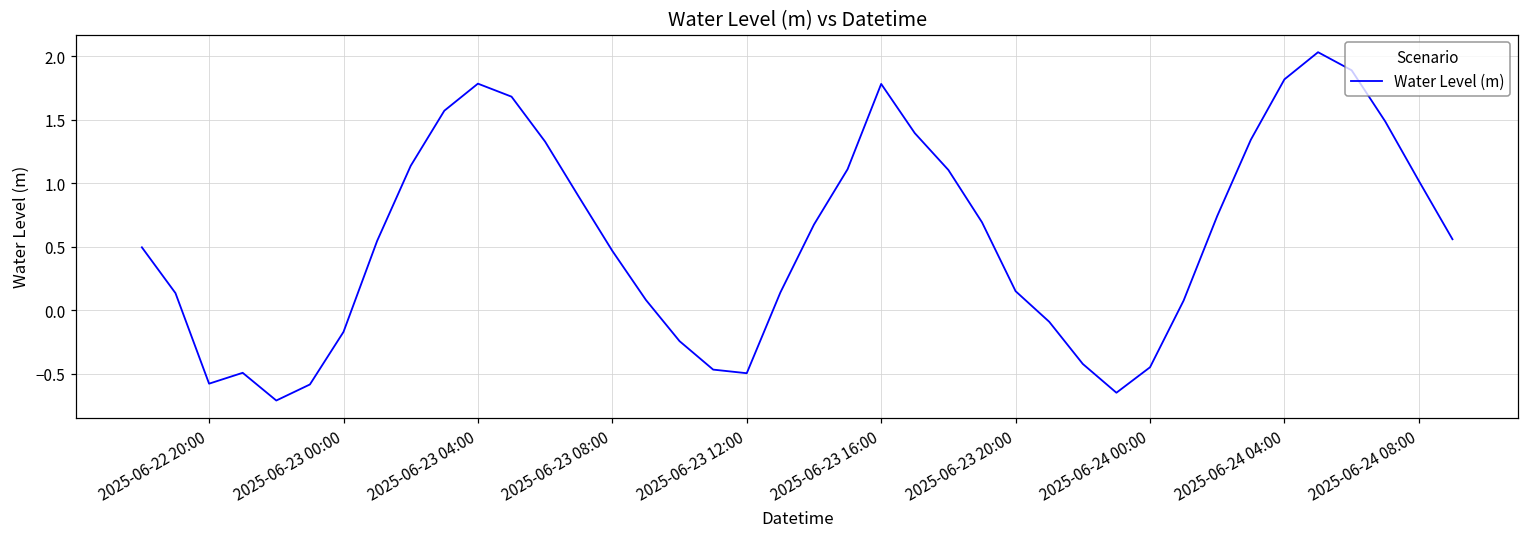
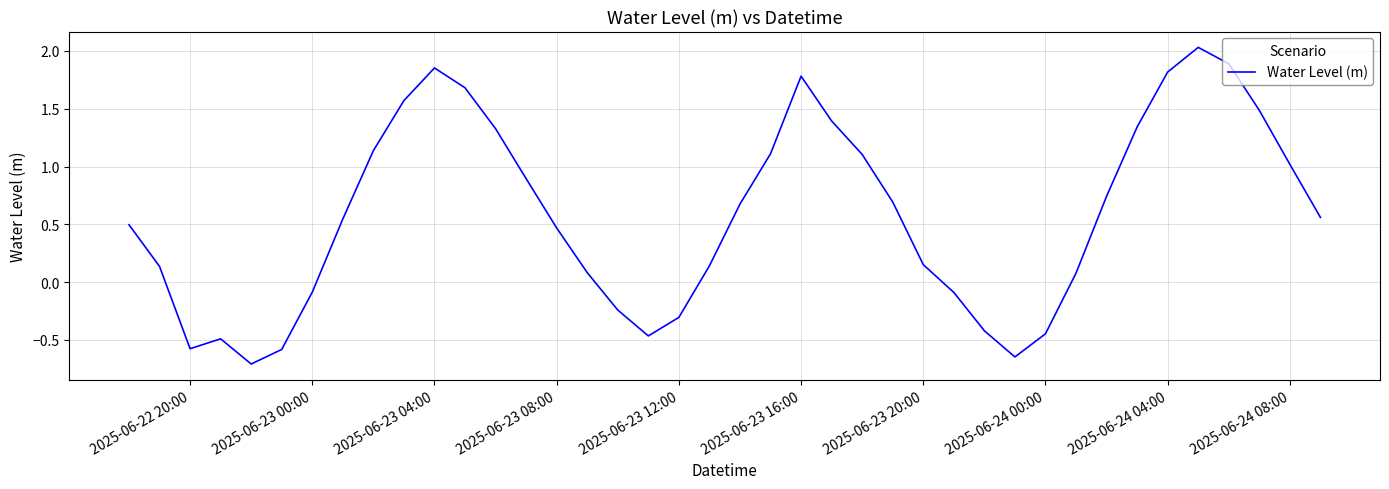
2025-06-23 00:00: -0.17 -> -0.09
2025-06-23 04:00: 1.78 -> 1.85
2025-06-23 12:00: -0.49 -> -0.31
